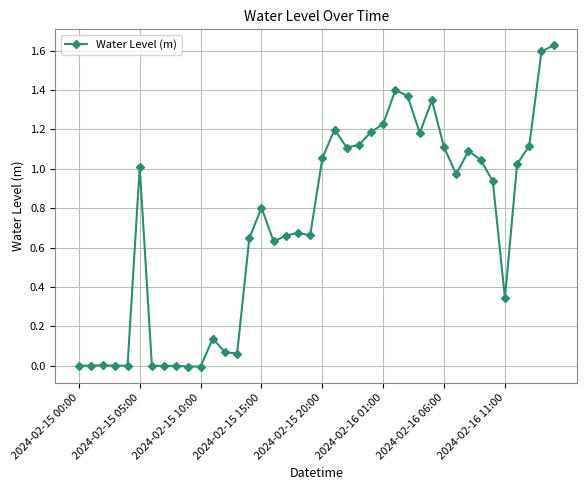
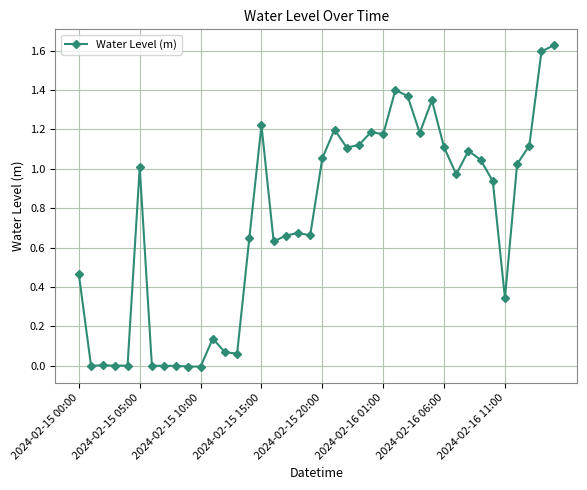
2024-02-15 00:00: 0.00 -> 0.46
2024-02-15 15:00: 0.80 -> 1.22
2024-02-16 01:00: 1.23 -> 1.18
